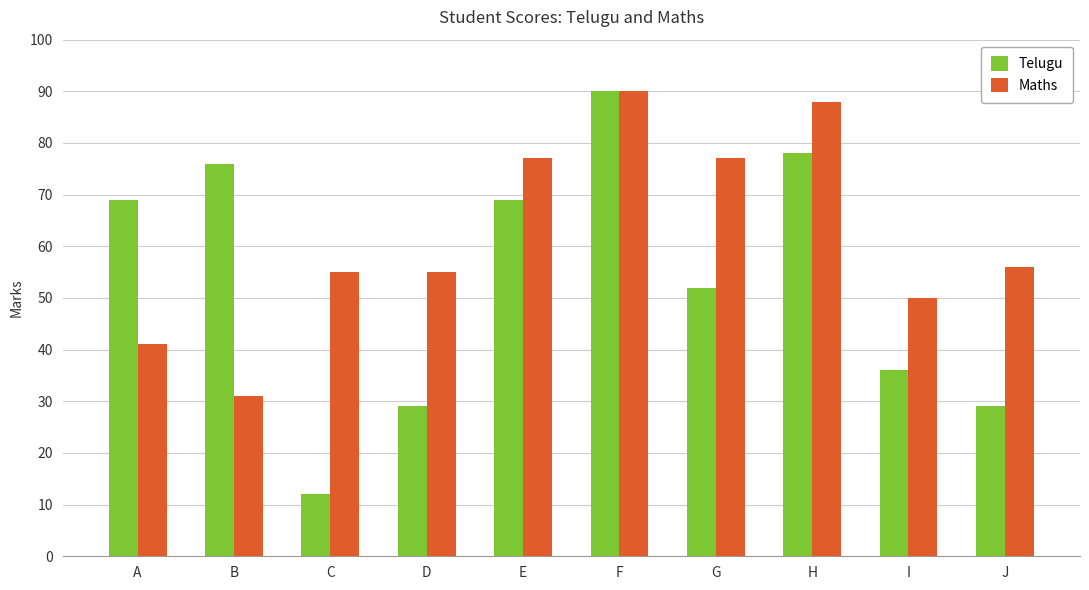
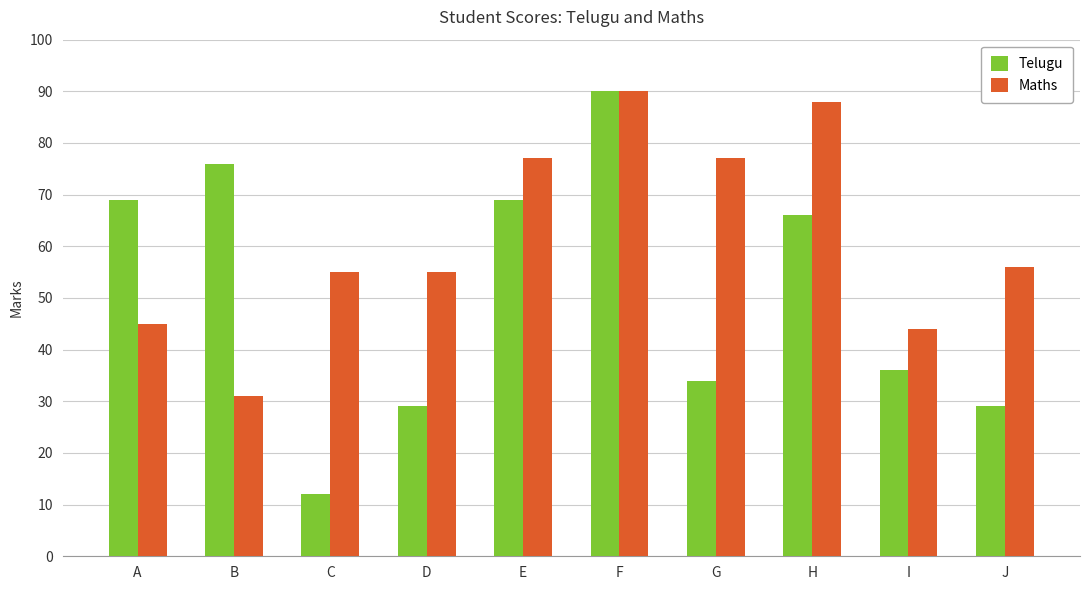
Maths, A: 41 -> 45
Telugu, G: 52 -> 34
Telugu, H: 78 -> 66
Maths, I: 50 -> 44
